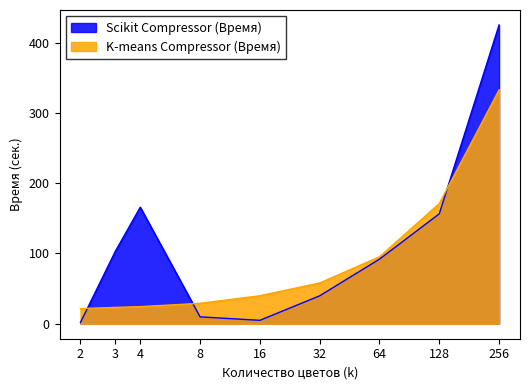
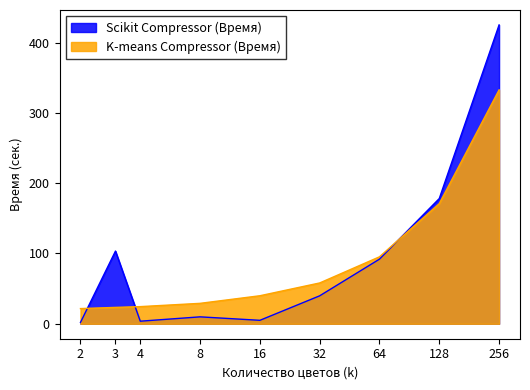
Scikit Compressor (Время), 4: 170 -> 0
Scikit Compressor (Время), 128: 160 -> 180
